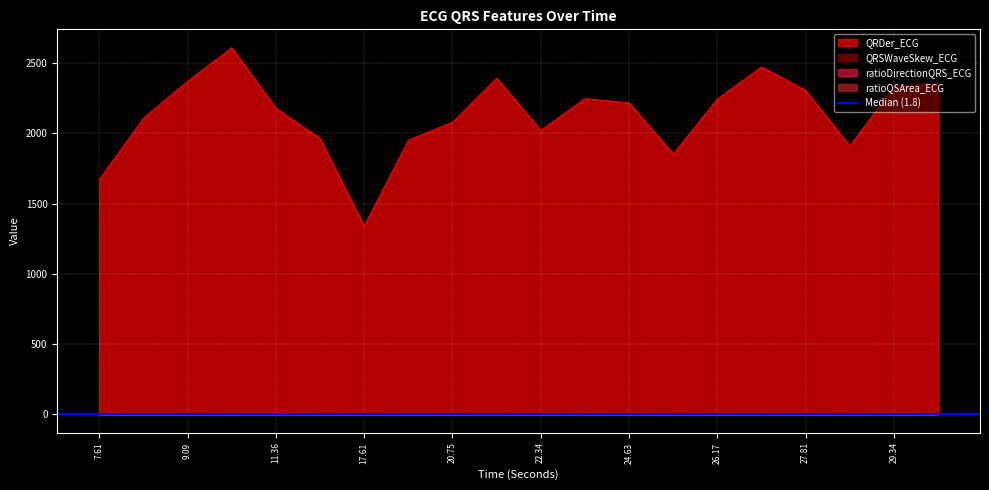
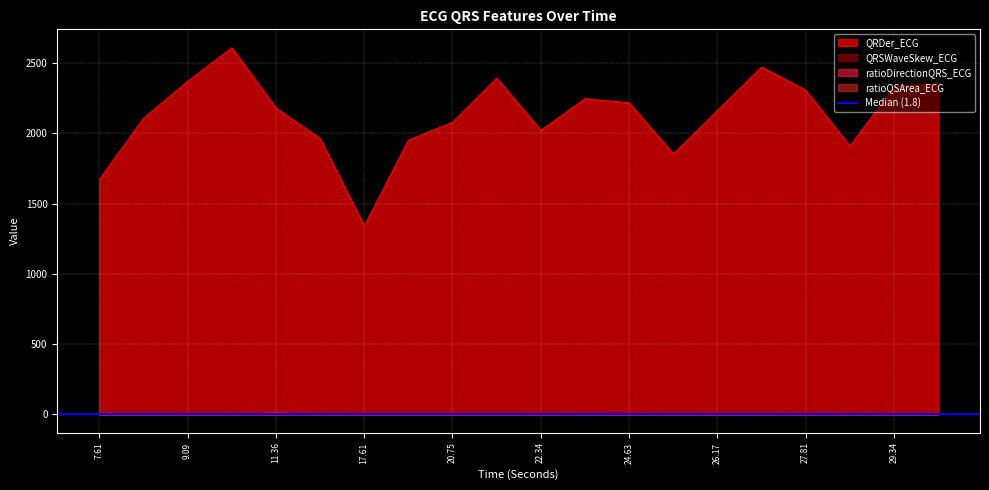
QRDer_ECG, 26.17: 2250 -> 2160
